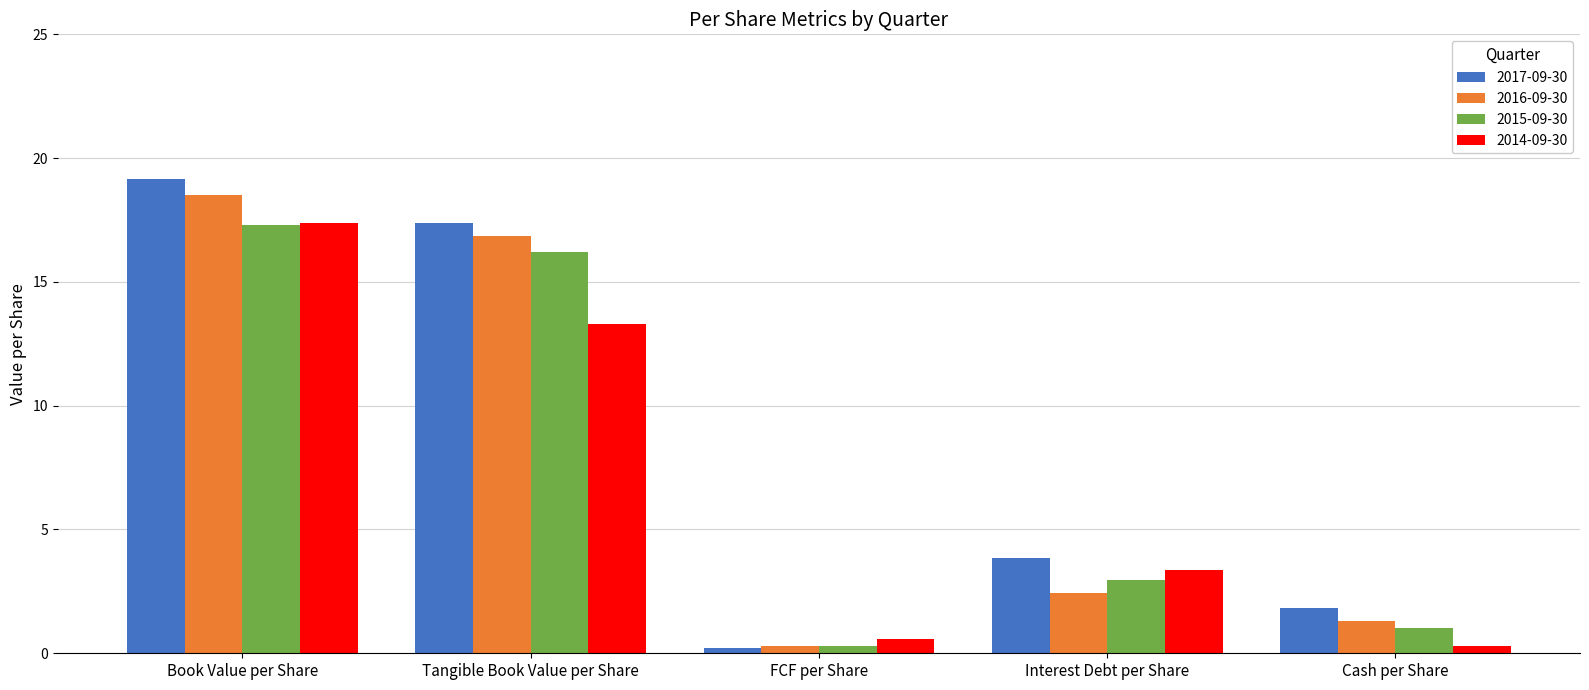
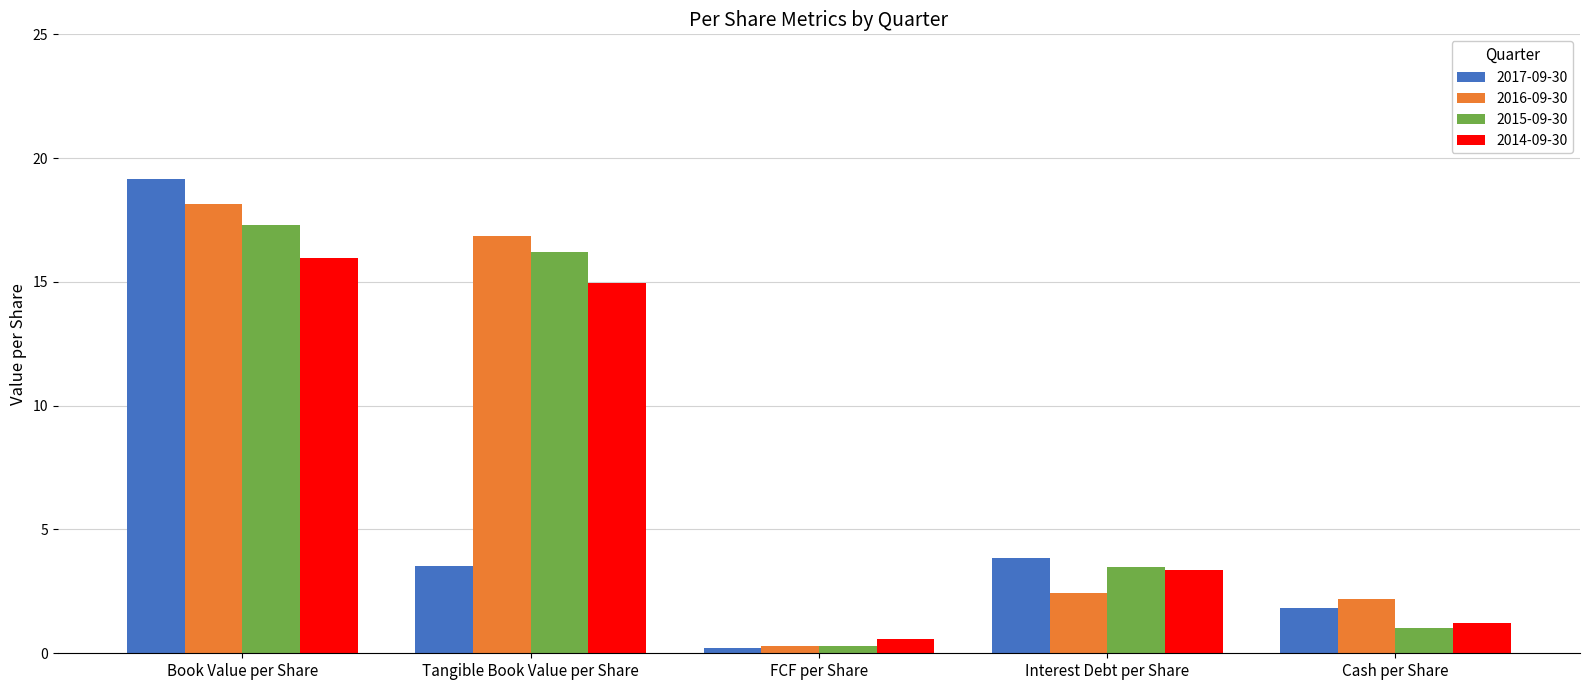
2016-09-30, Book Value per Share: 18.5 -> 18.2
2014-09-30, Book Value per Share: 17.4 -> 16.0
2017-09-30, Tangible Book Value per Share: 17.4 -> 3.5
2014-09-30, Tangible Book Value per Share: 13.3 -> 15.0
2015-09-30, Interest Debt per Share: 3.0 -> 3.5
2016-09-30, Cash per Share: 1.3 -> 2.2
2014-09-30, Cash per Share: 0.3 -> 1.2
